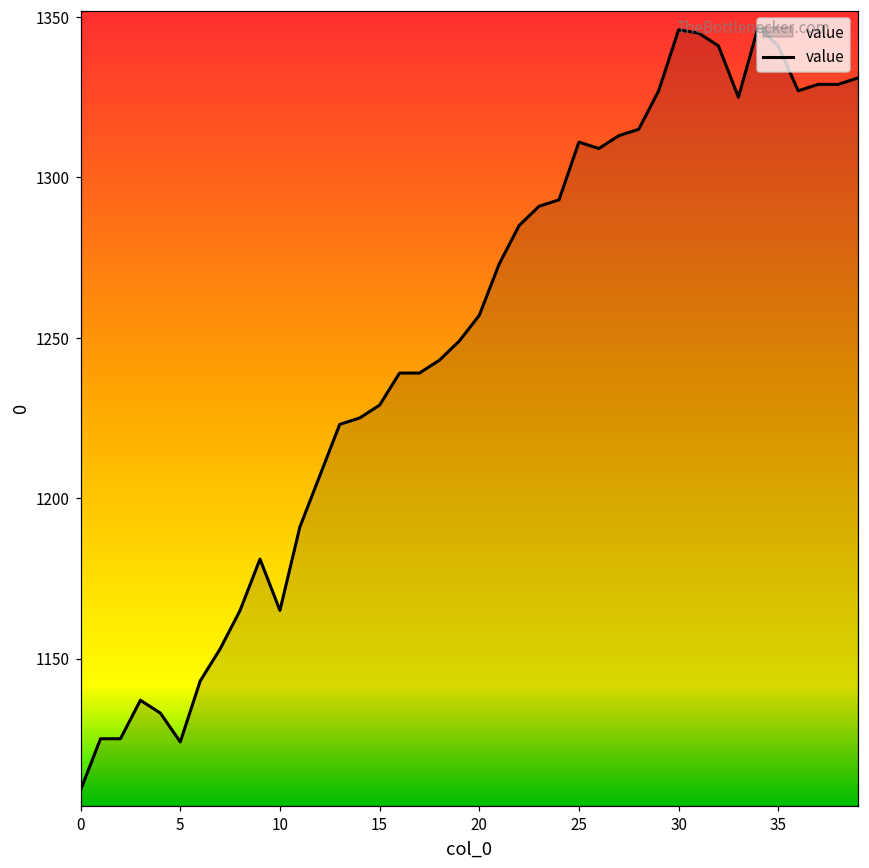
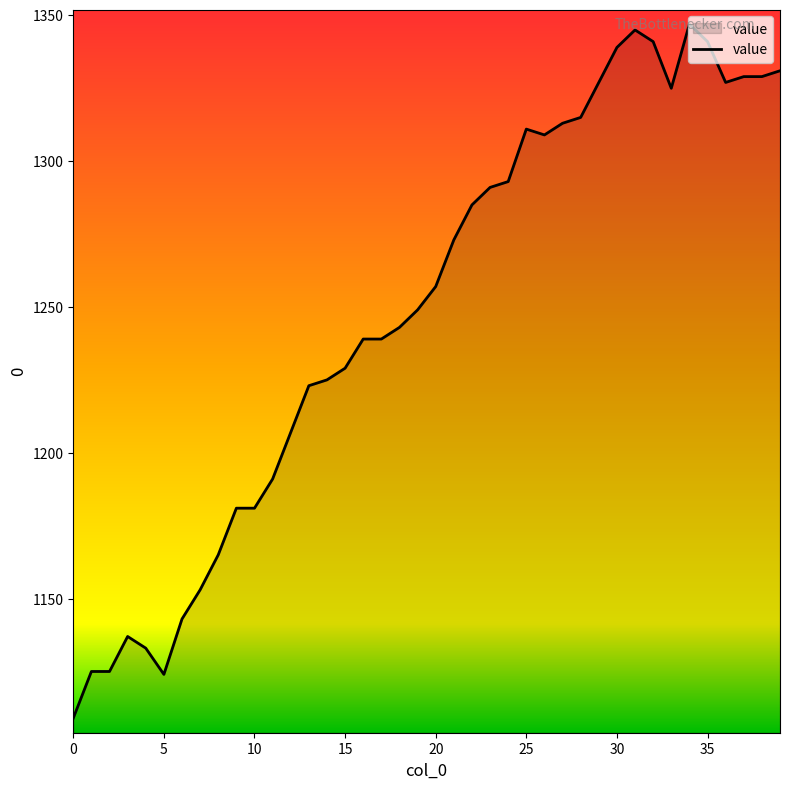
10: 1165 -> 1181
30: 1346 -> 1339
